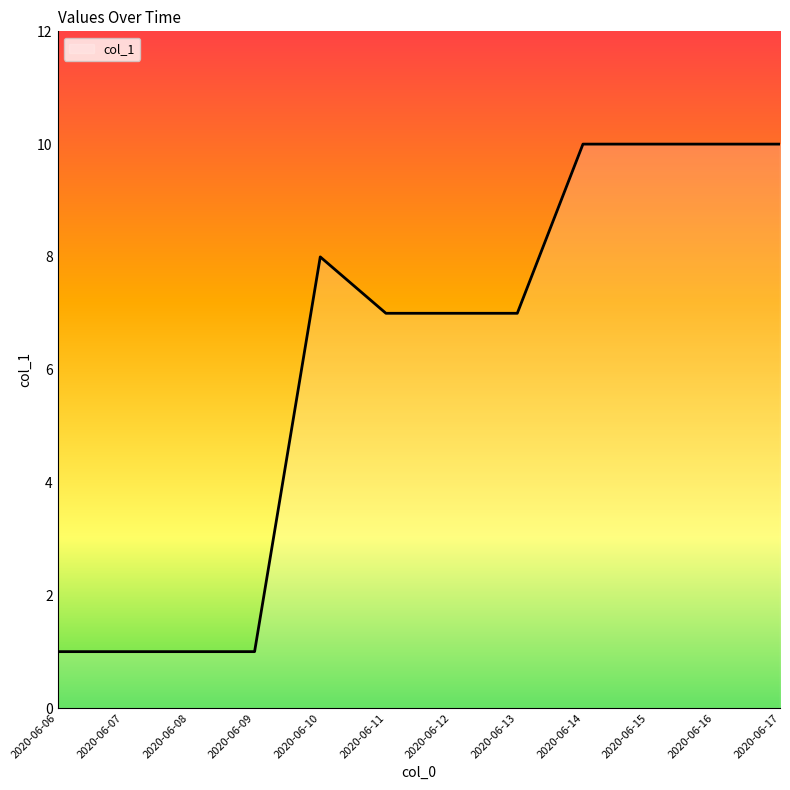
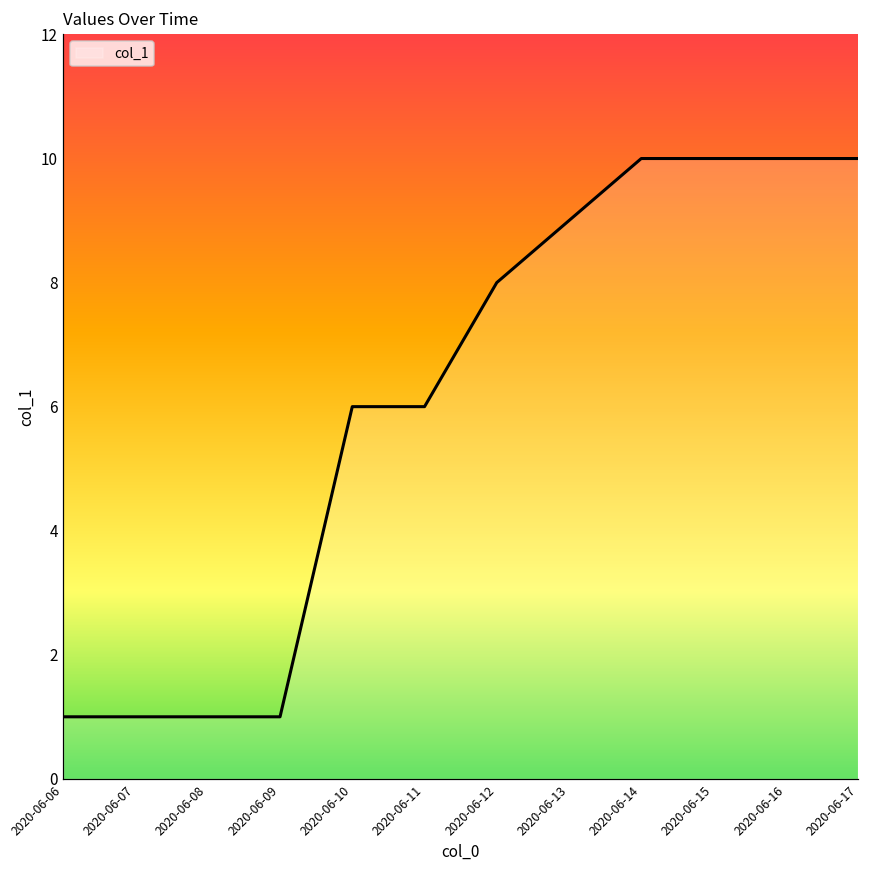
2020-06-10: 8 -> 6
2020-06-11: 7 -> 6
2020-06-12: 7 -> 8
2020-06-13: 7 -> 9
